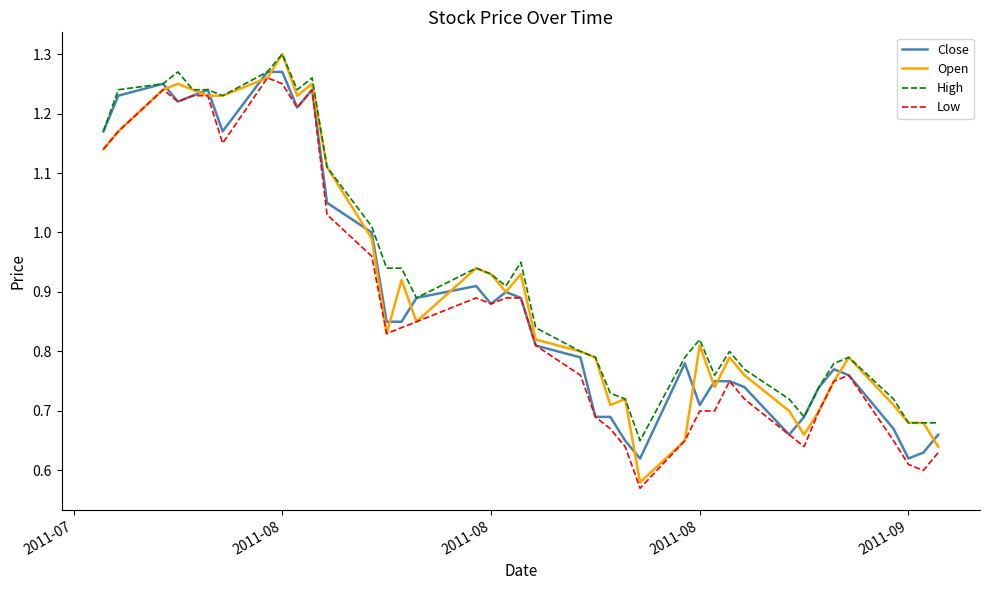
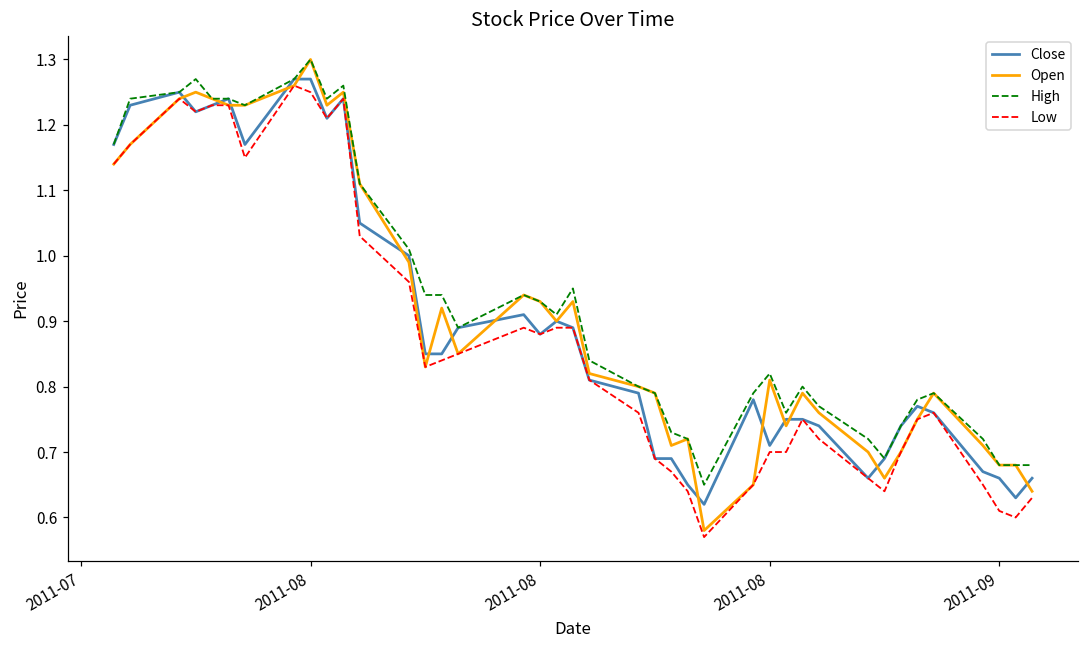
Close, 2011-09: 0.62 -> 0.66
